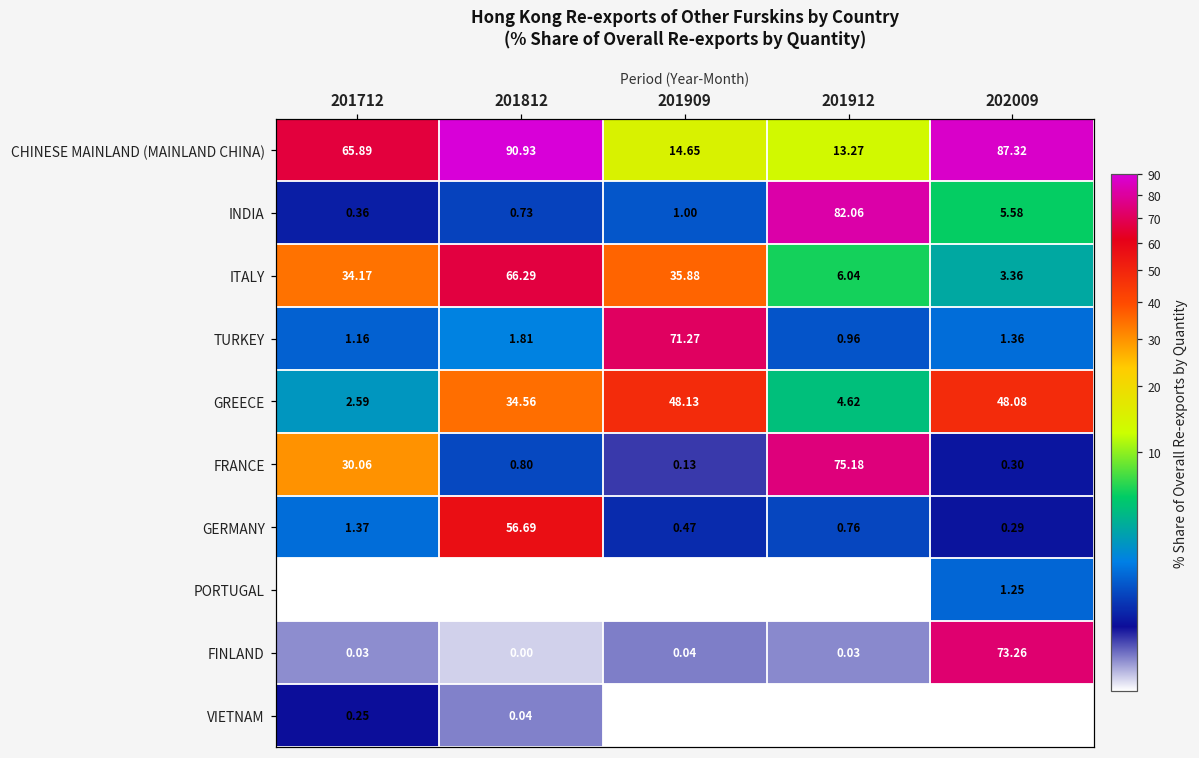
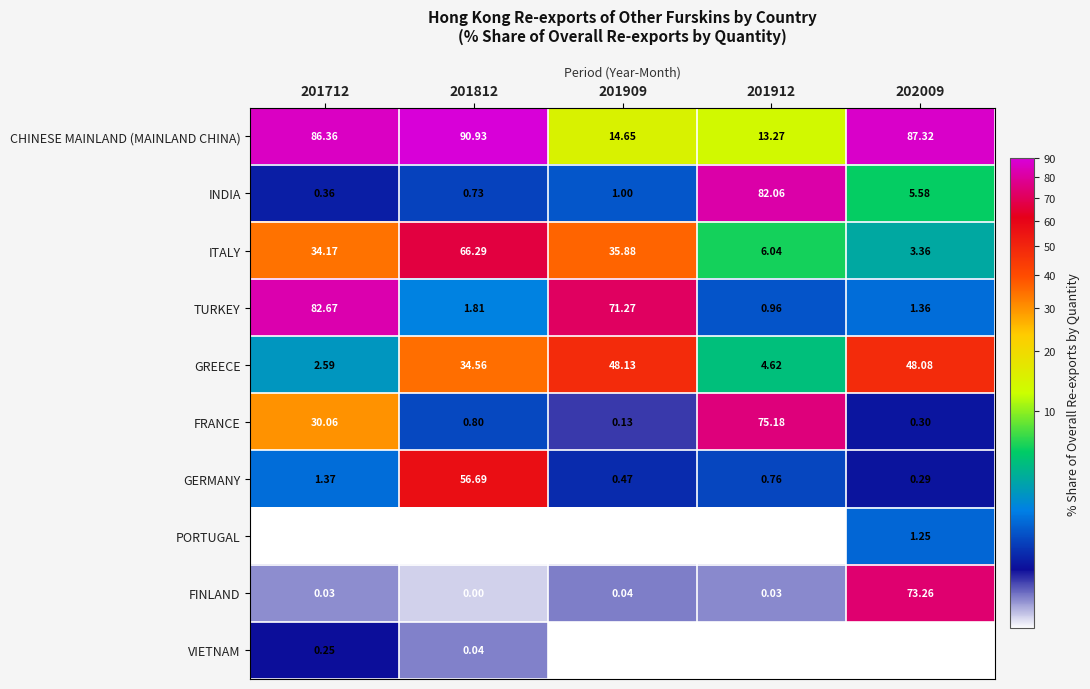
CHINESE MAINLAND (MAINLAND CHINA), 201712: 65.89 -> 86.36
TURKEY, 201712: 1.16 -> 82.67
